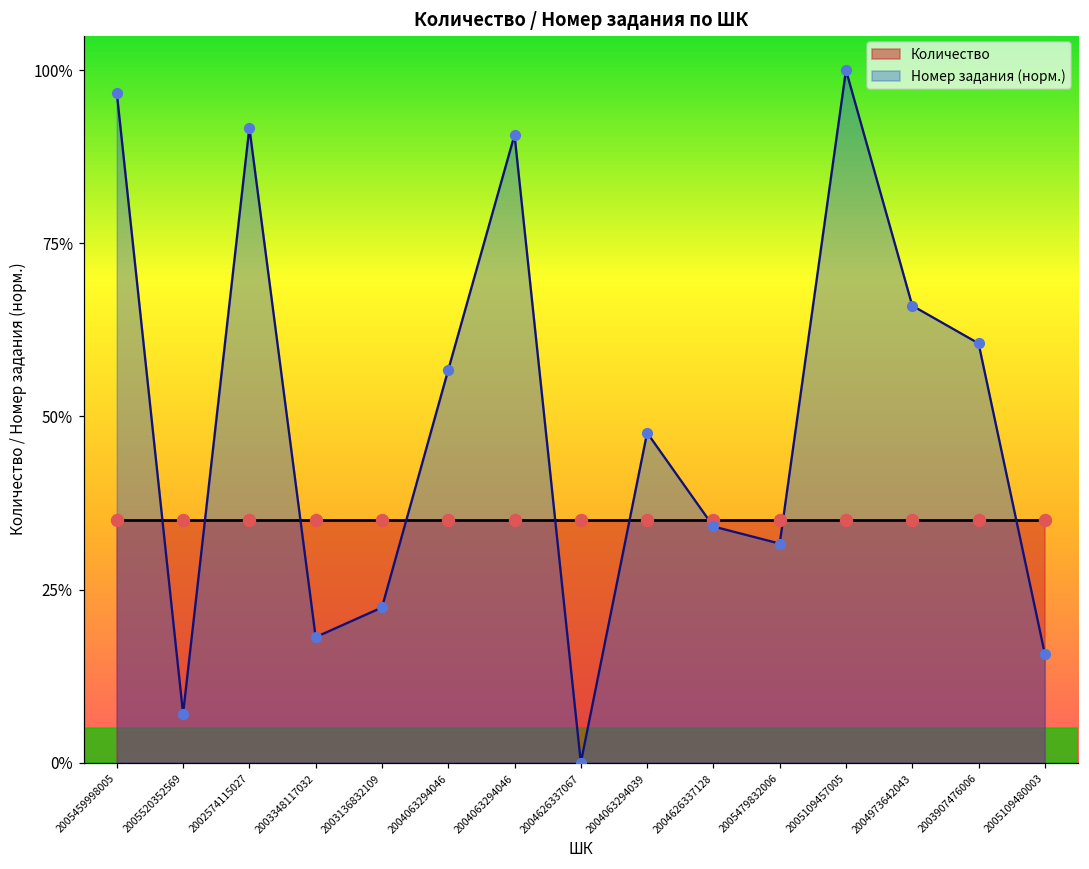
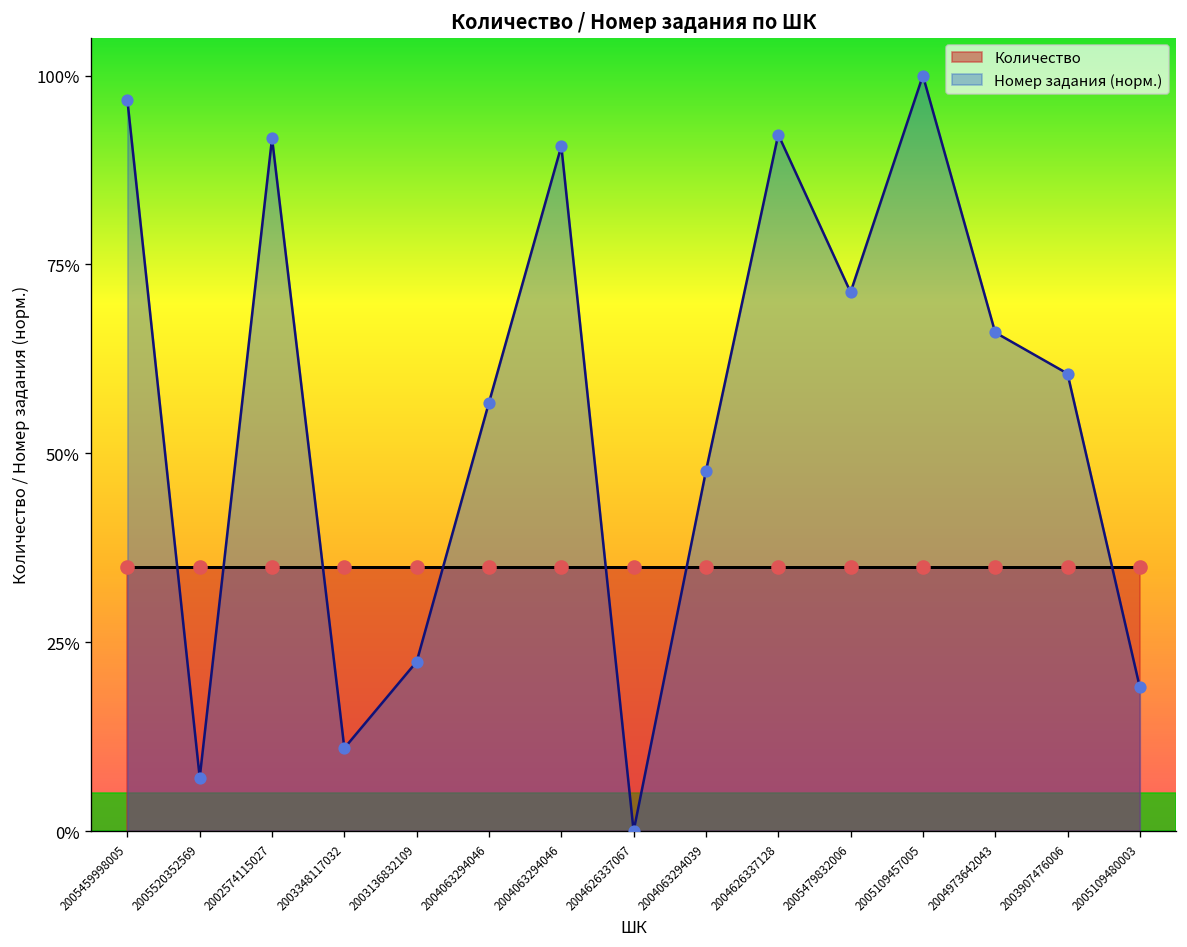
Номер задания (норм.), 2003348117032: 18% -> 11%
Номер задания (норм.), 2004626337128: 34% -> 92%
Номер задания (норм.), 2005479832006: 32% -> 71%
Номер задания (норм.), 2005109480003: 16% -> 19%
